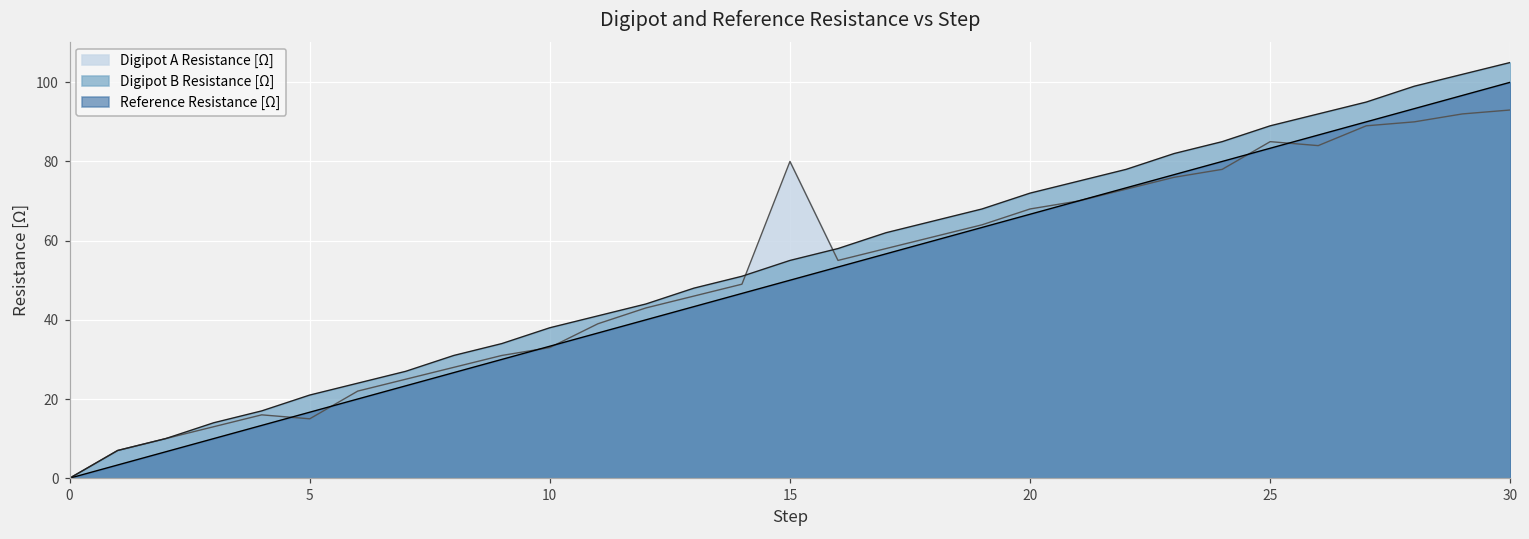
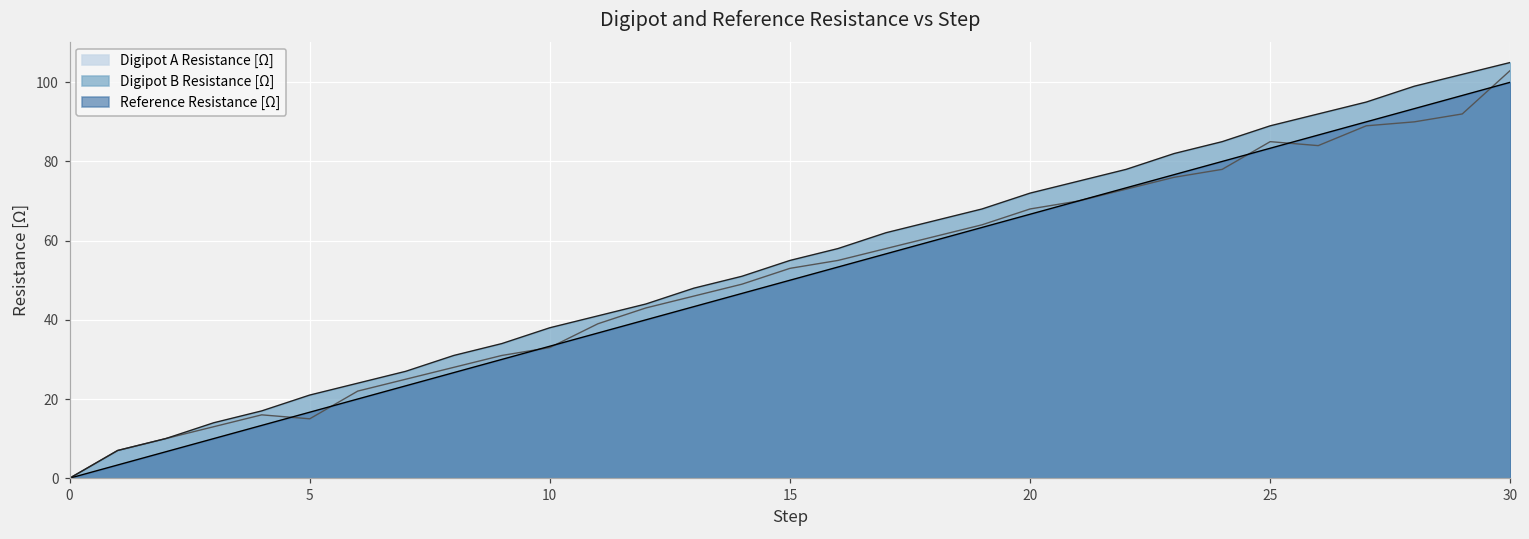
Digipot A Resistance [Ω], 15: 80 -> 53
Digipot A Resistance [Ω], 30: 93 -> 103
